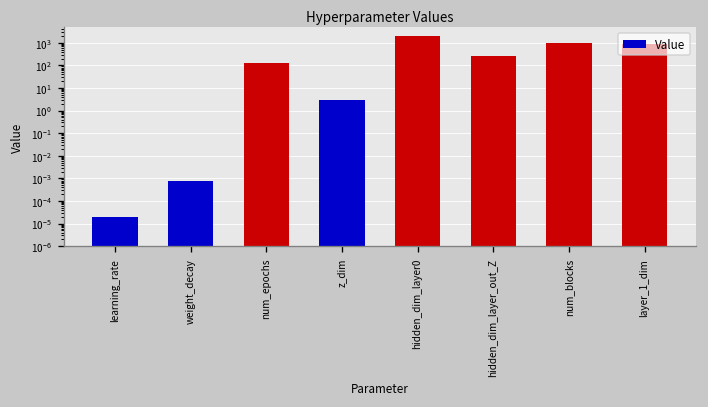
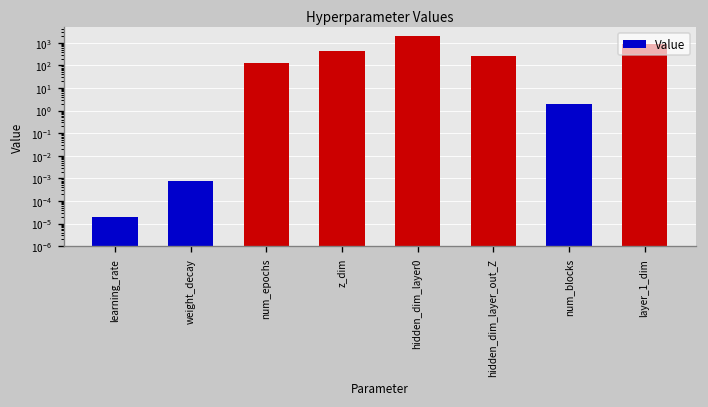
z_dim: 3 -> 400
num_blocks: 1000 -> 2
